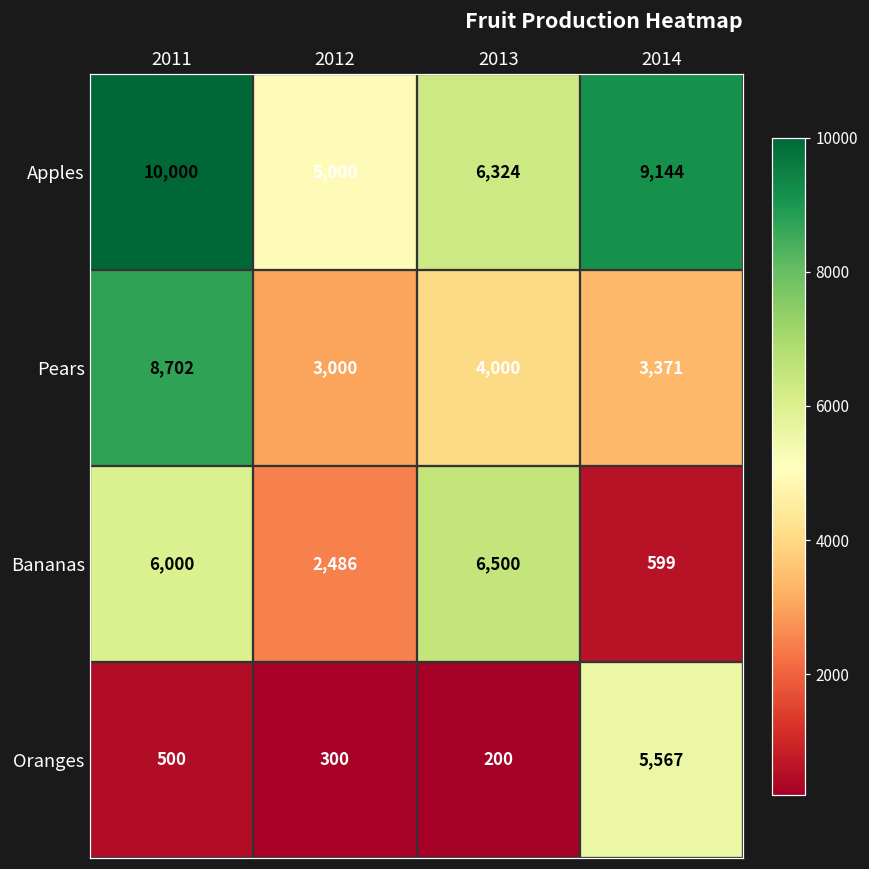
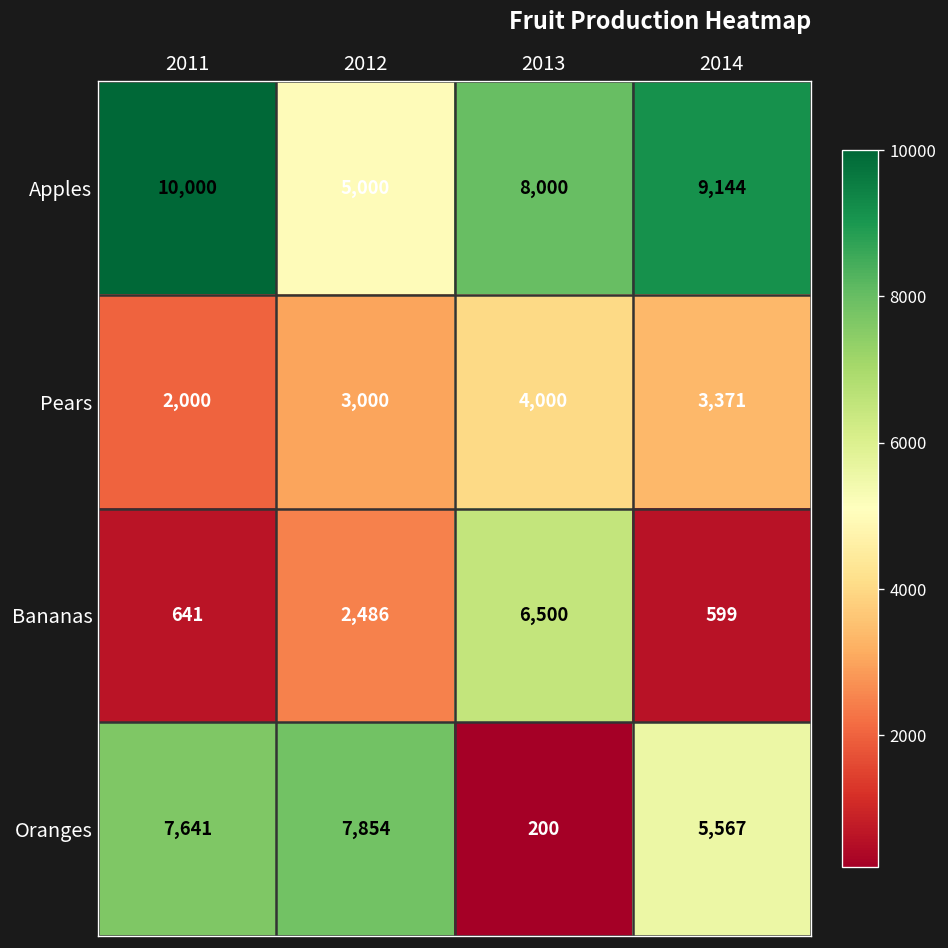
Apples, 2013: 6,324 -> 8,000
Pears, 2011: 8,702 -> 2,000
Bananas, 2011: 6,000 -> 641
Oranges, 2011: 500 -> 7,641
Oranges, 2012: 300 -> 7,854
